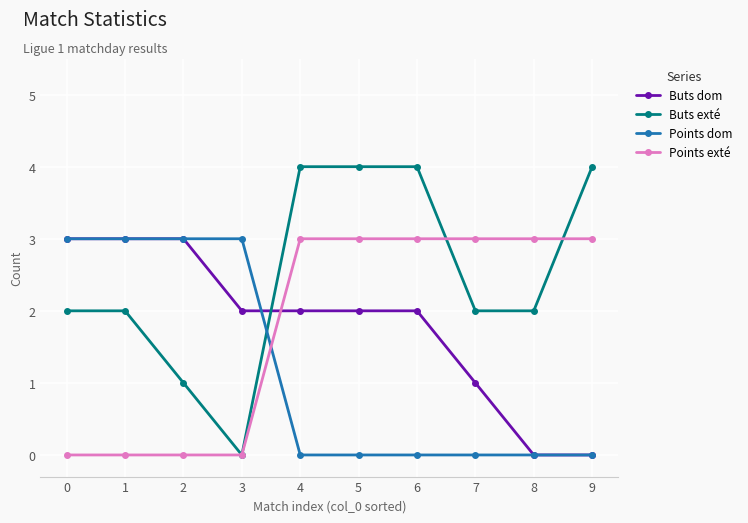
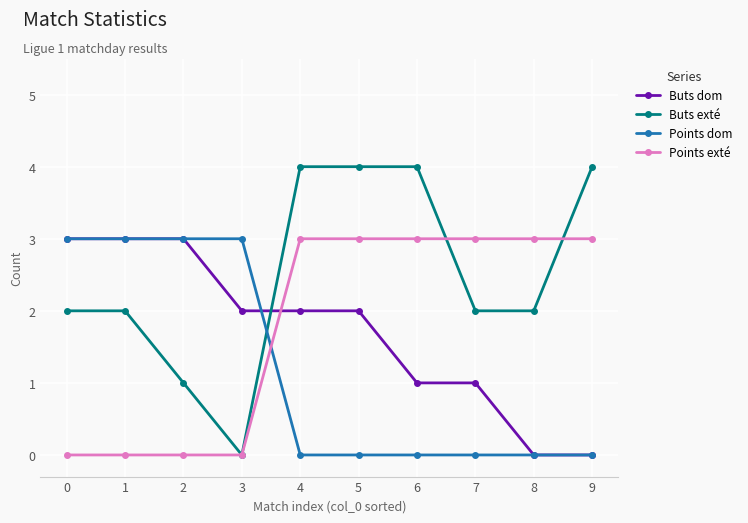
Buts dom, 6: 2 -> 1
